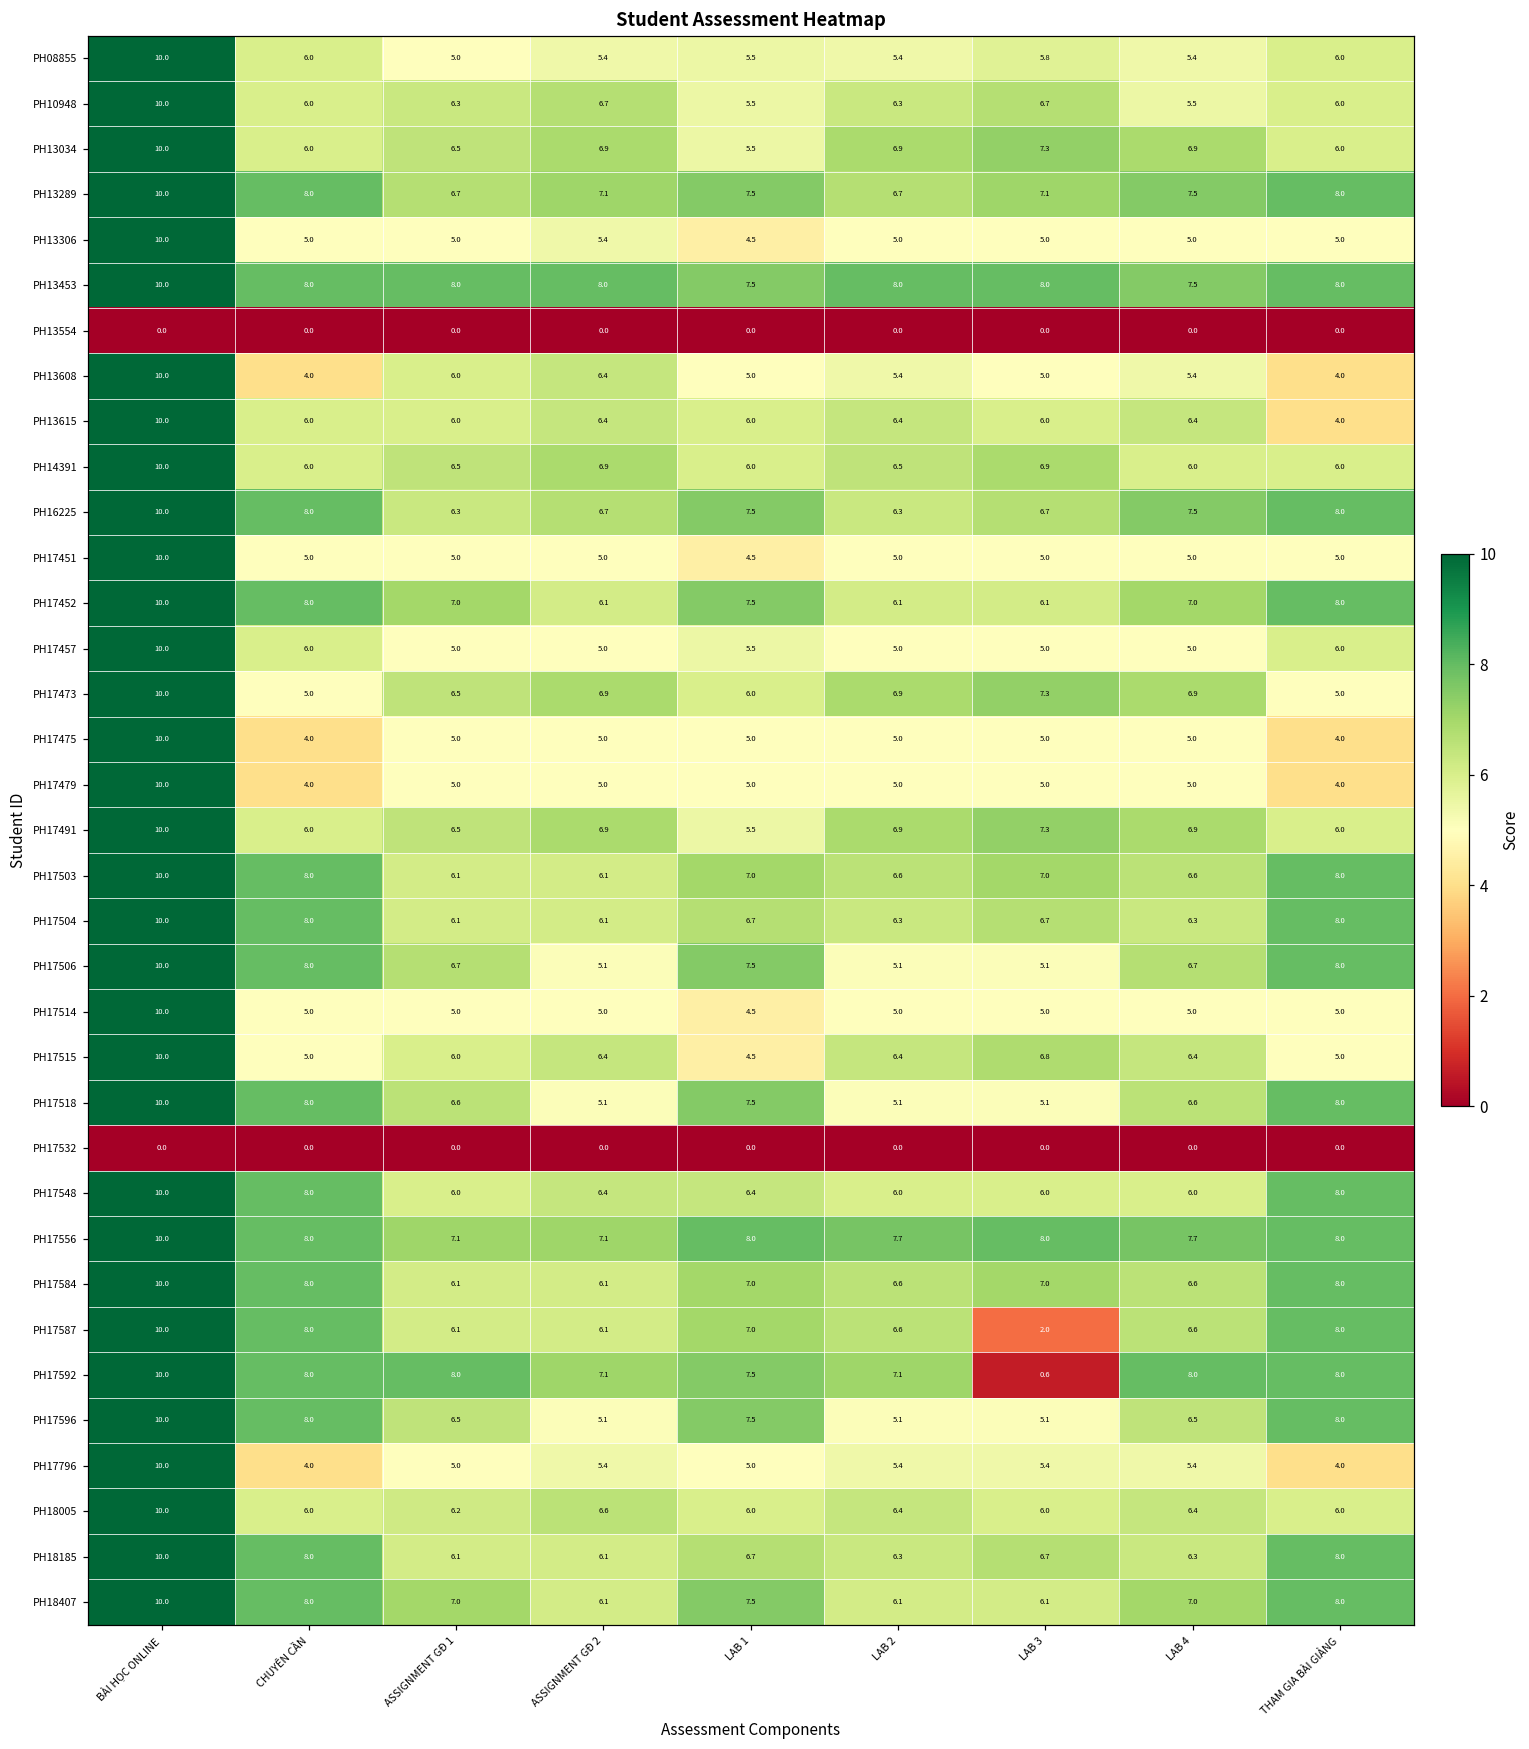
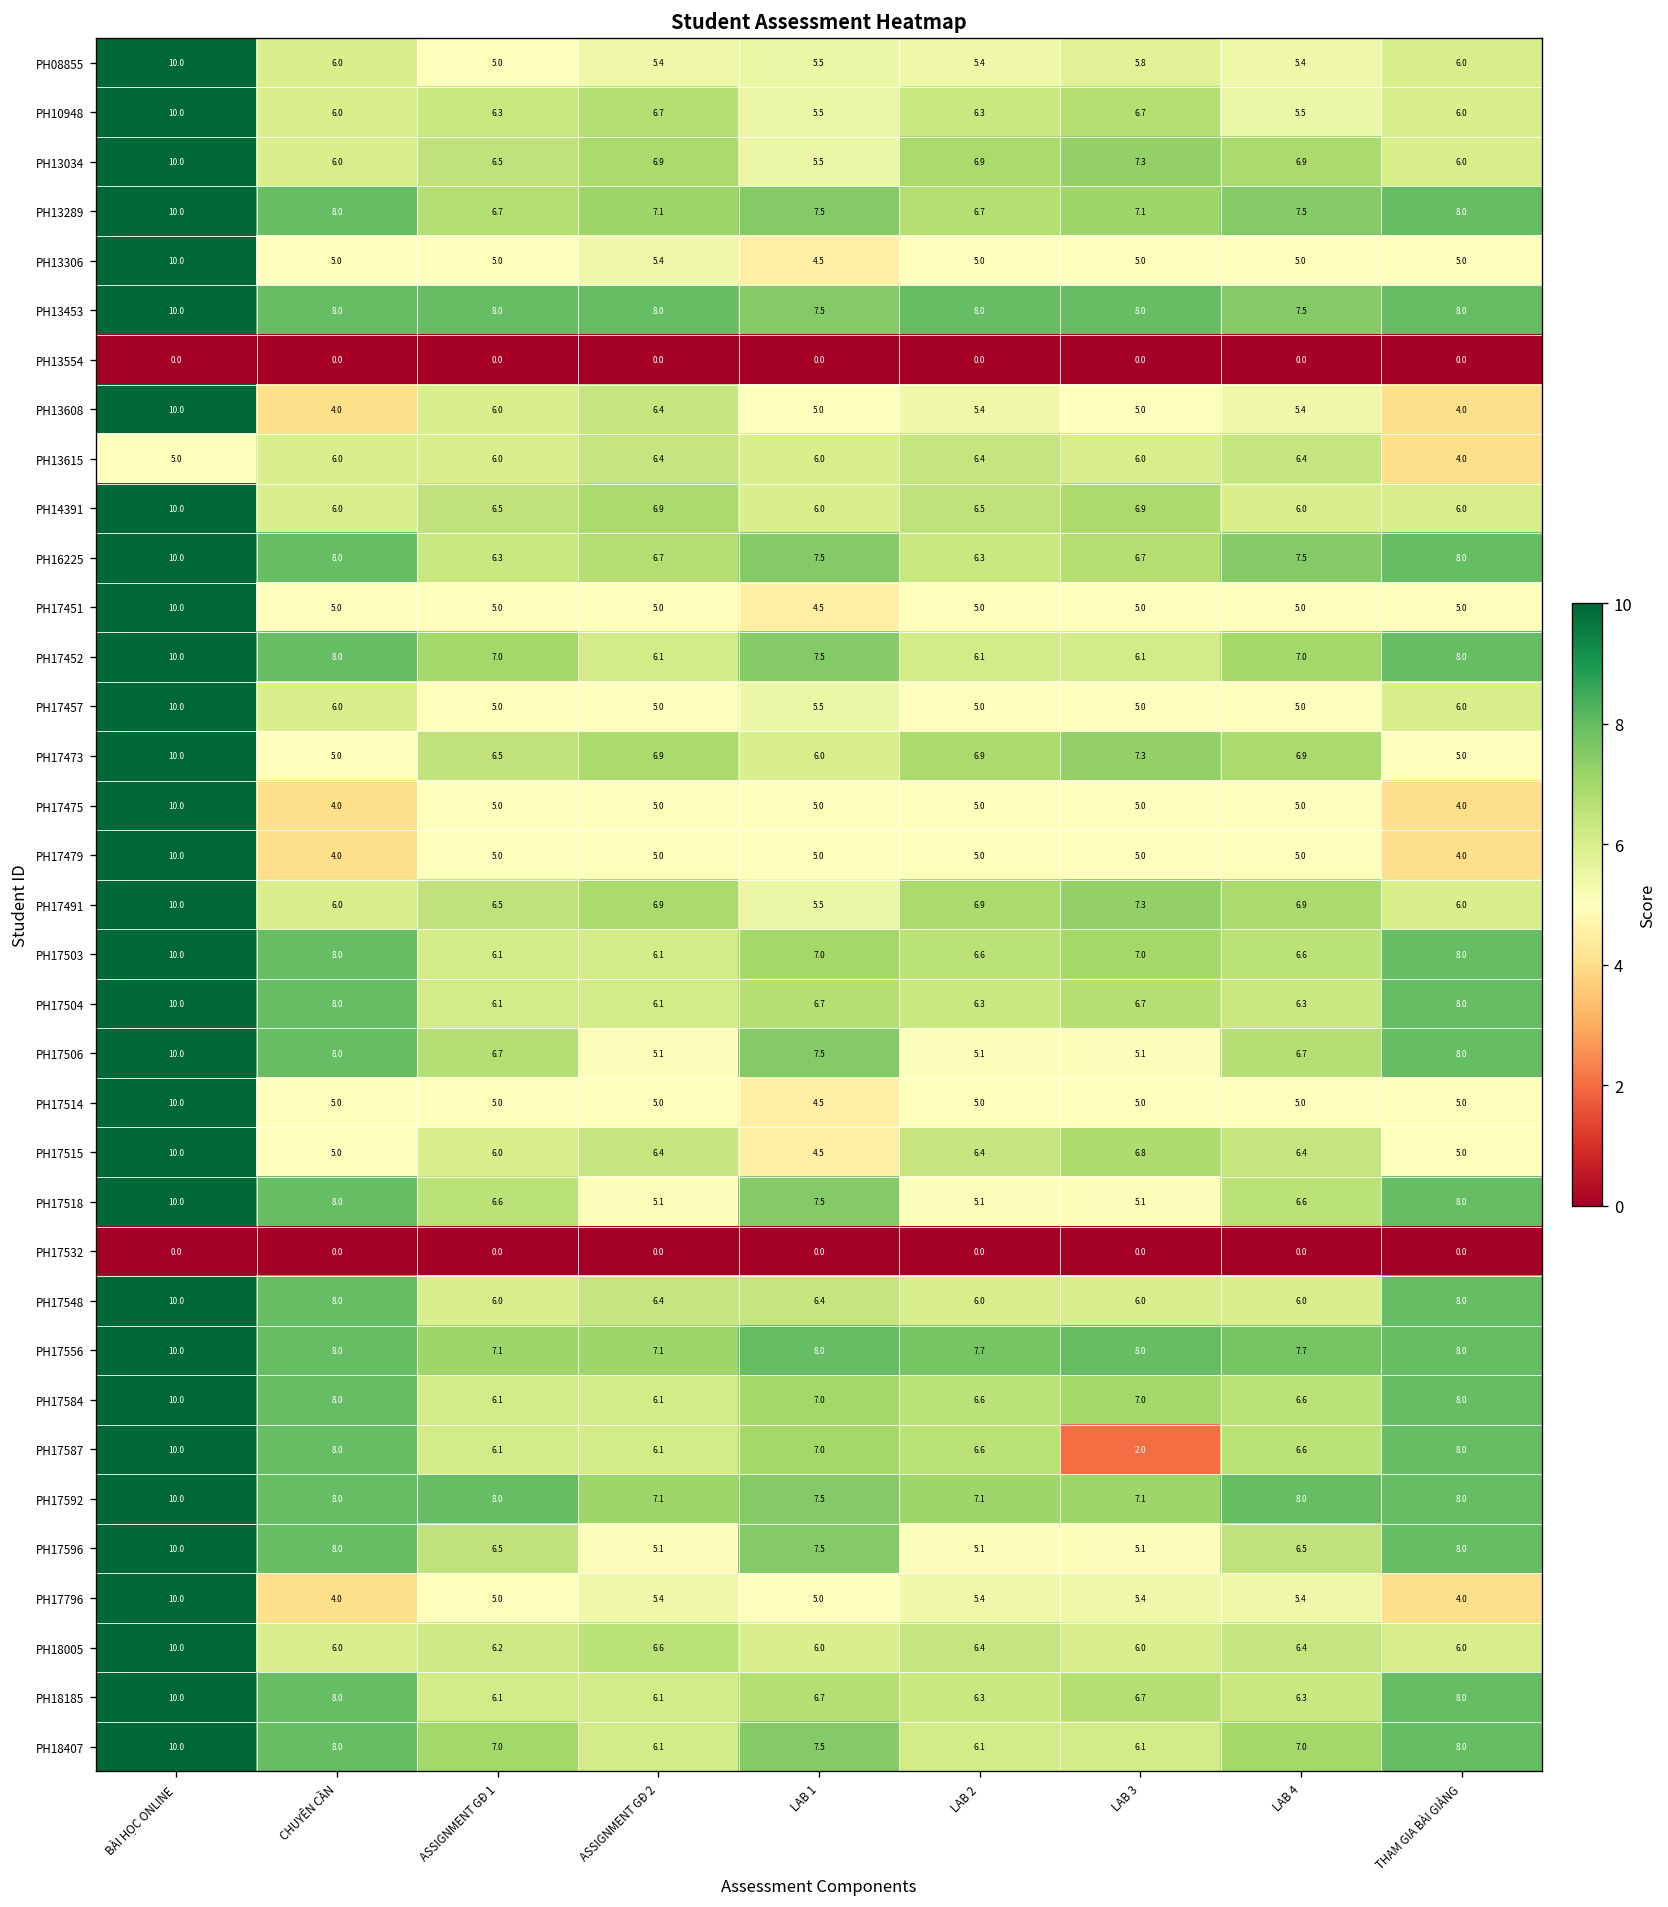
PH13615, BÀI HỌC ONLINE: 10.0 -> 5.0
PH17592, LAB 3: 0.6 -> 7.1
